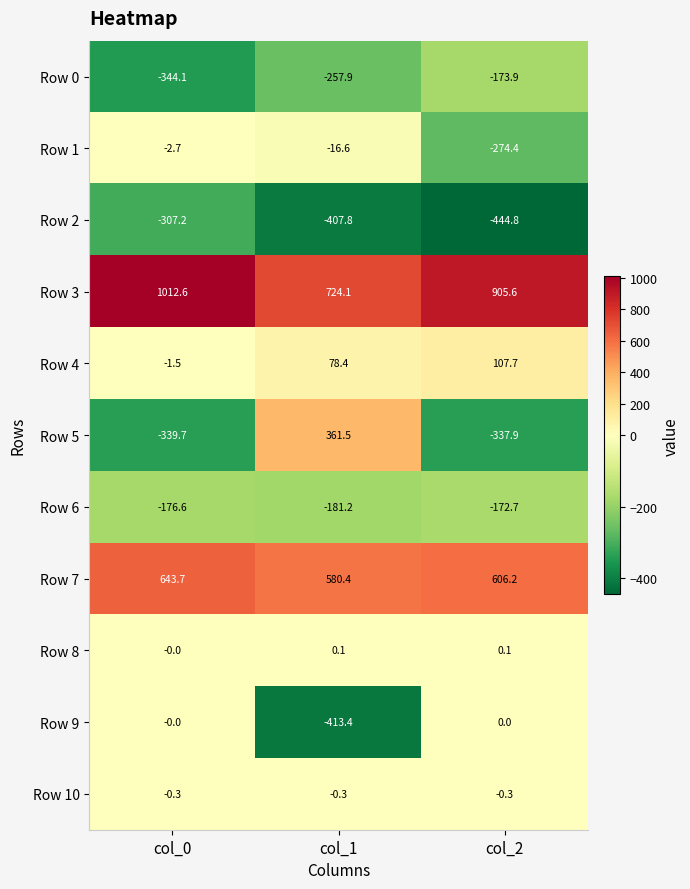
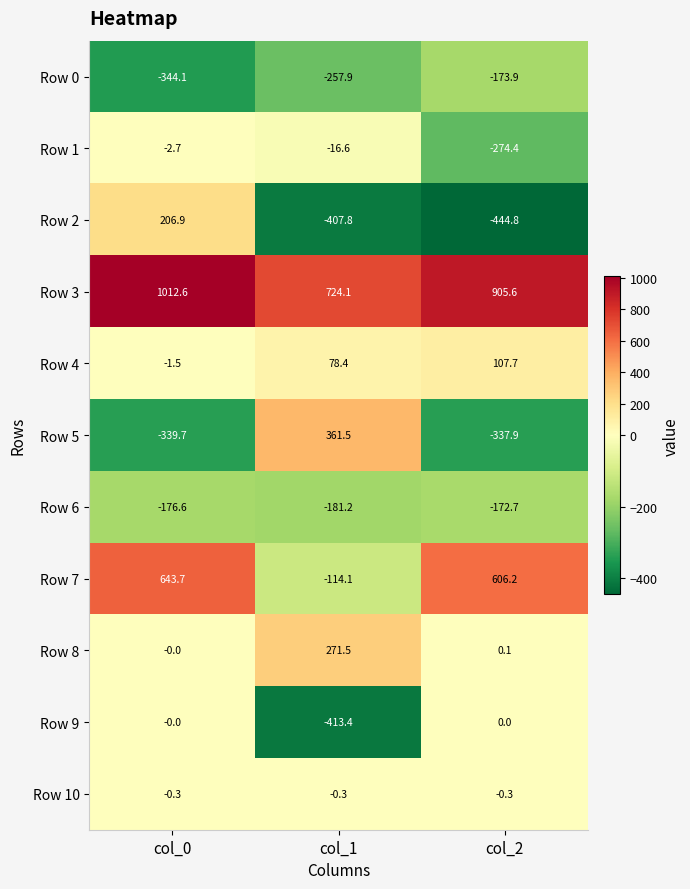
Row 2, col_0: -307.2 -> 206.9
Row 7, col_1: 580.4 -> -114.1
Row 8, col_1: 0.1 -> 271.5
